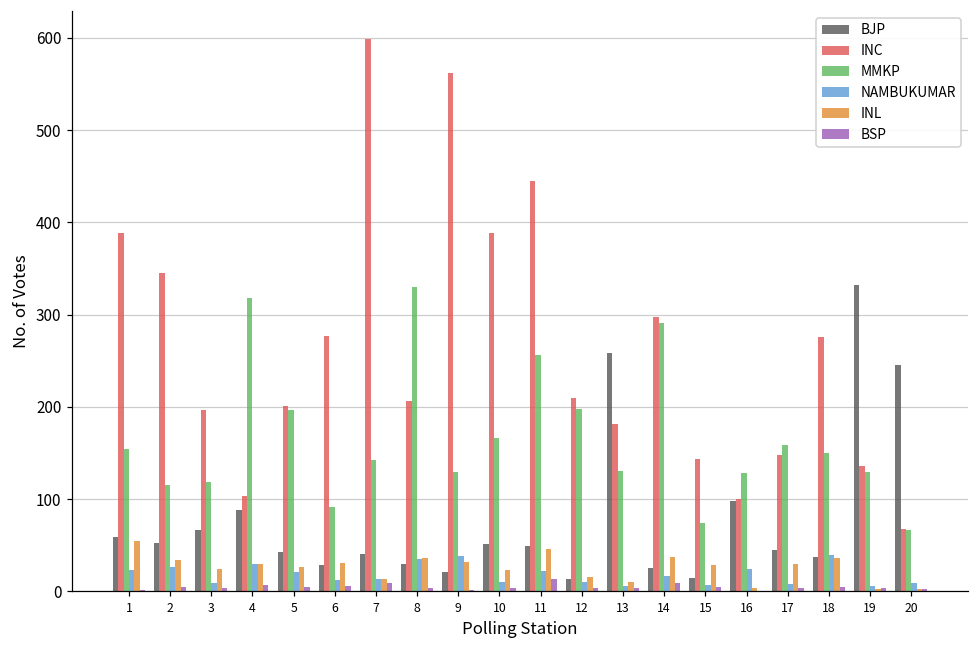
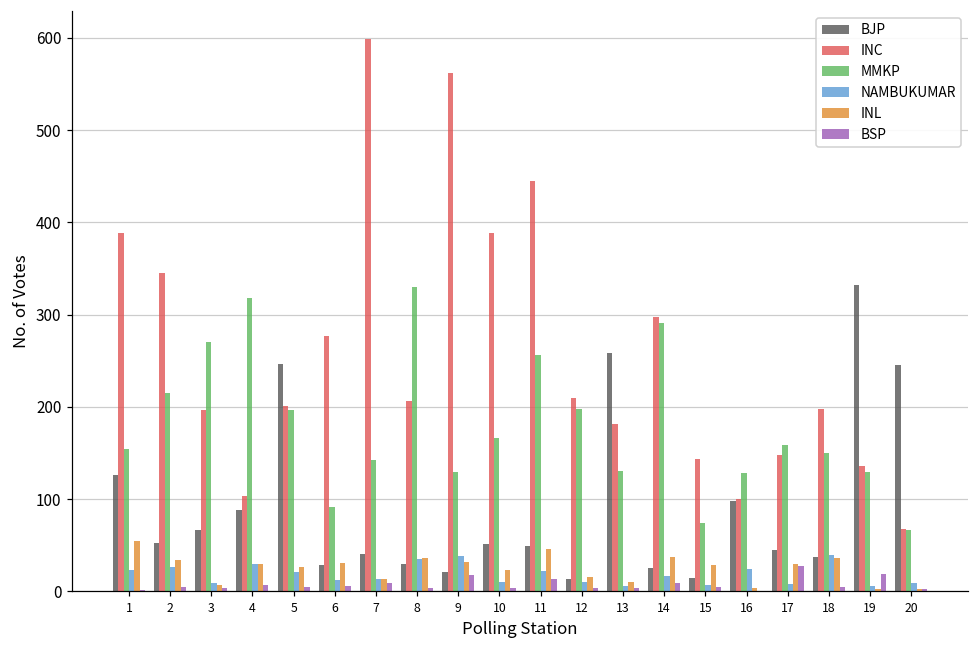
BJP, 1: 60 -> 130
MMKP, 2: 120 -> 220
MMKP, 3: 120 -> 270
INL, 3: 20 -> 10
BJP, 5: 40 -> 250
BSP, 9: 0 -> 20
BSP, 17: 0 -> 30
INC, 18: 280 -> 200
BSP, 19: 0 -> 20
